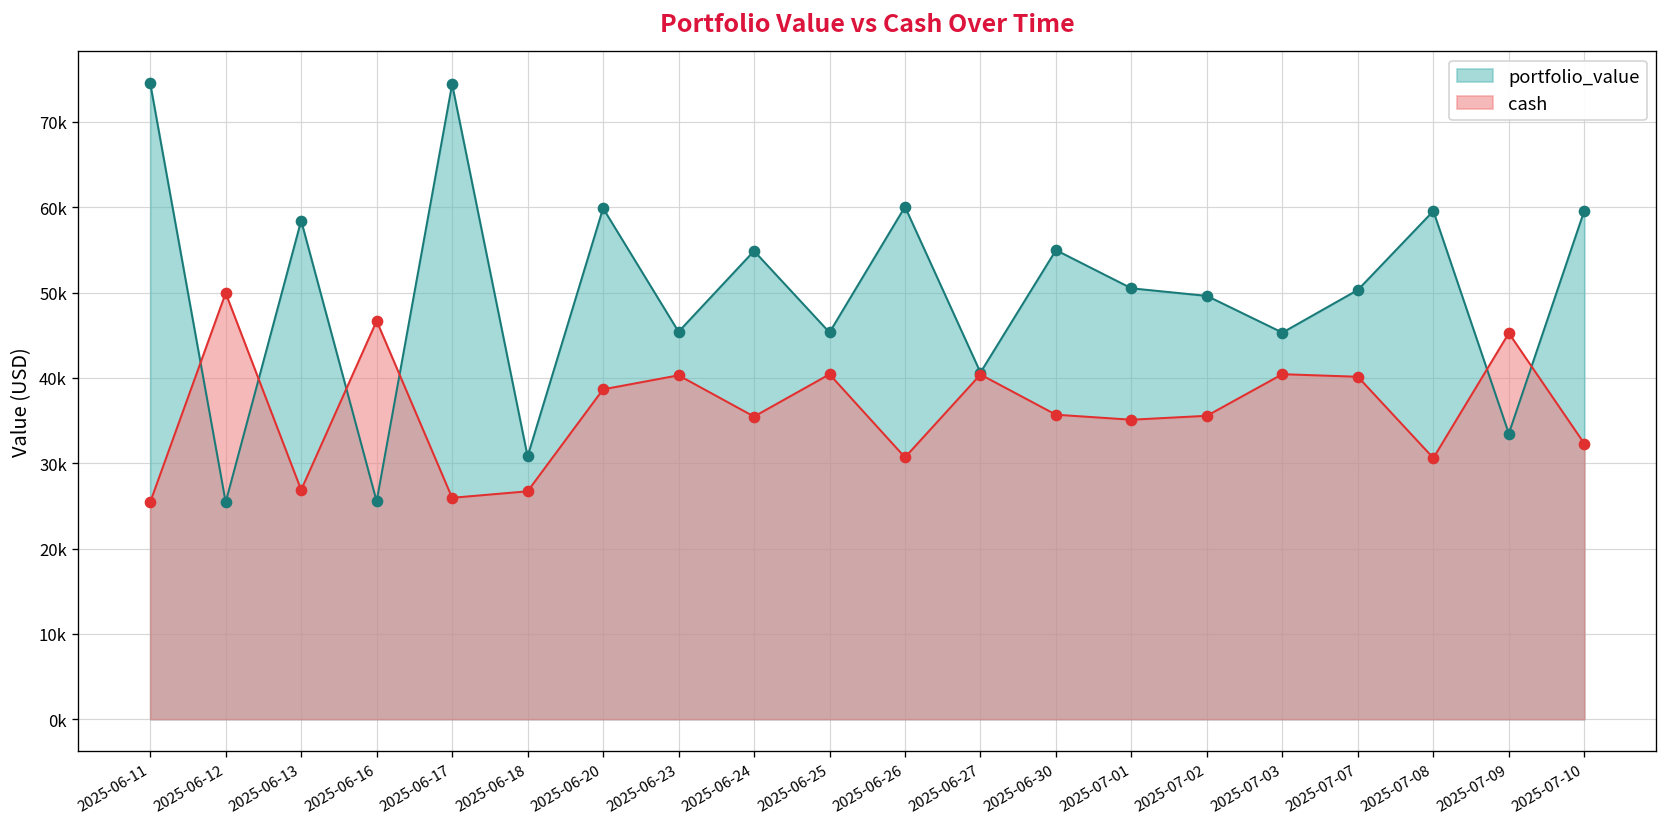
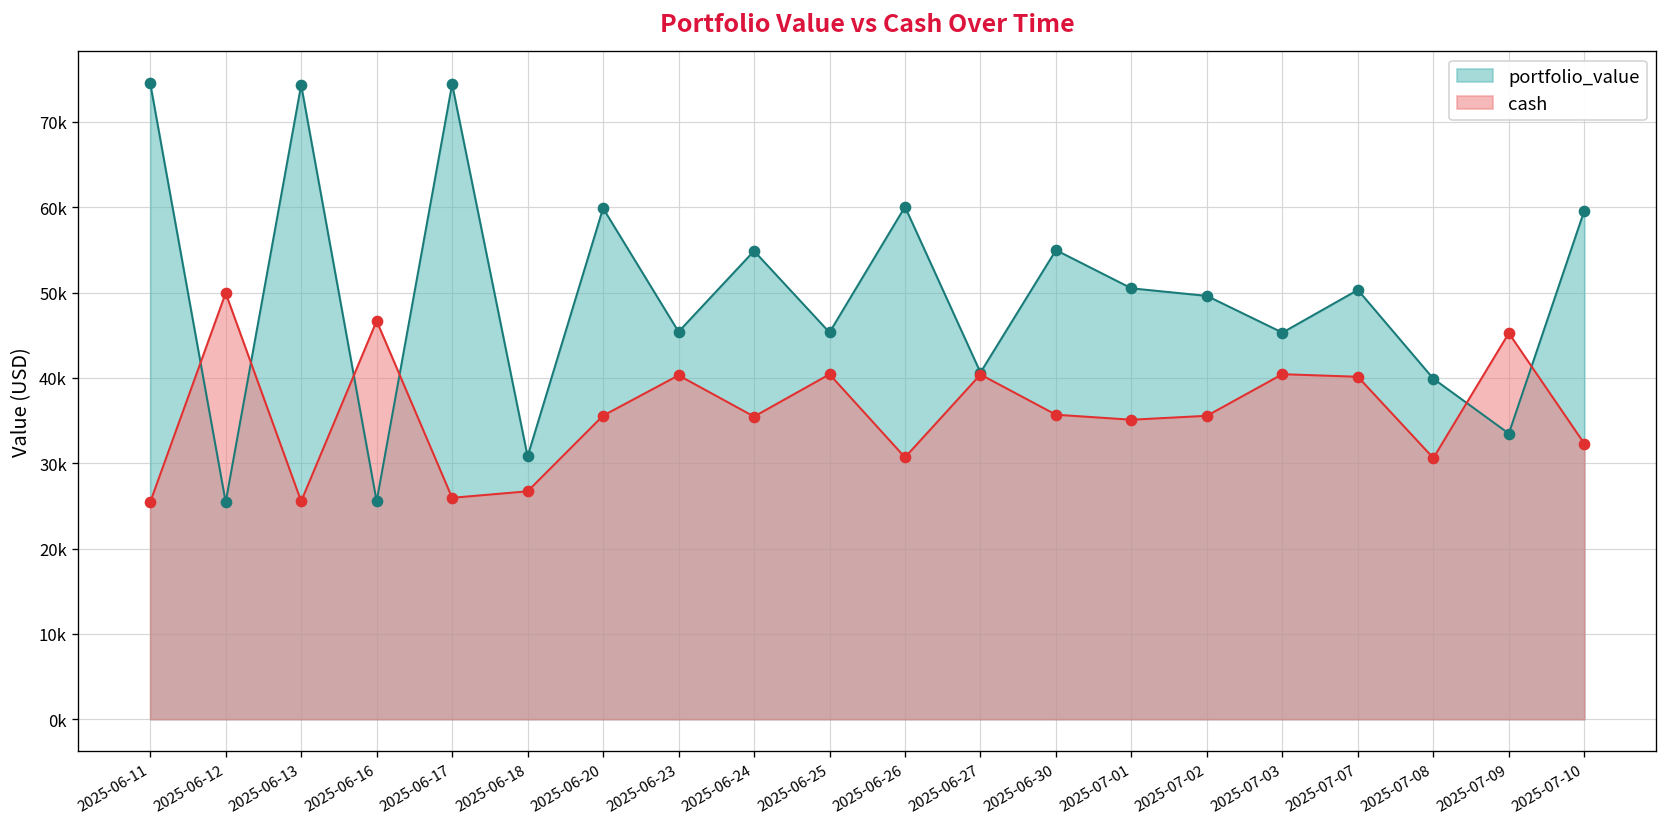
portfolio_value, 2025-06-13: 58000 -> 74000
cash, 2025-06-13: 27000 -> 26000
cash, 2025-06-20: 39000 -> 36000
portfolio_value, 2025-07-08: 60000 -> 40000
